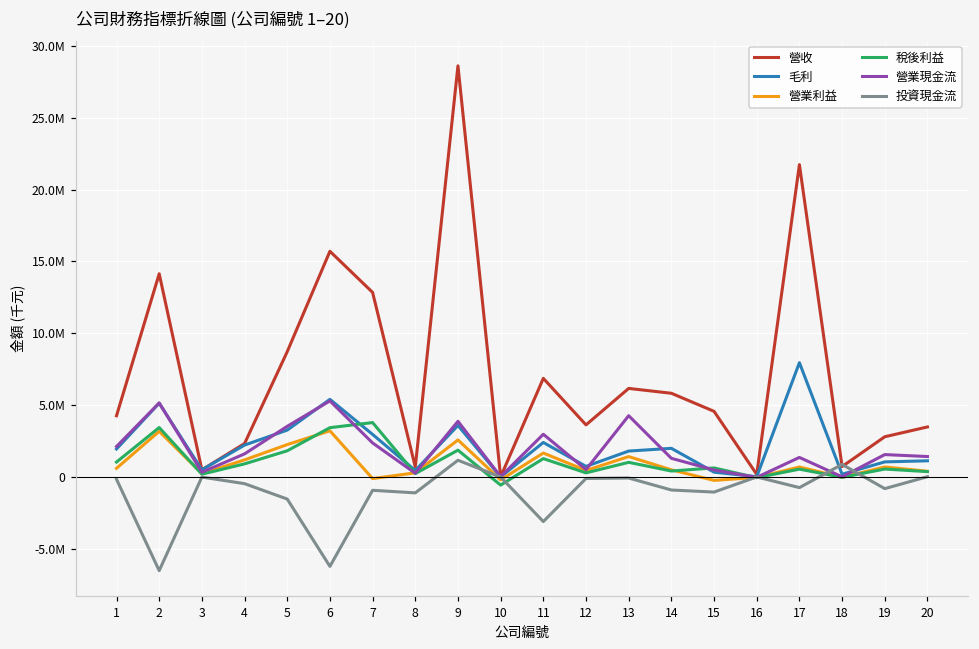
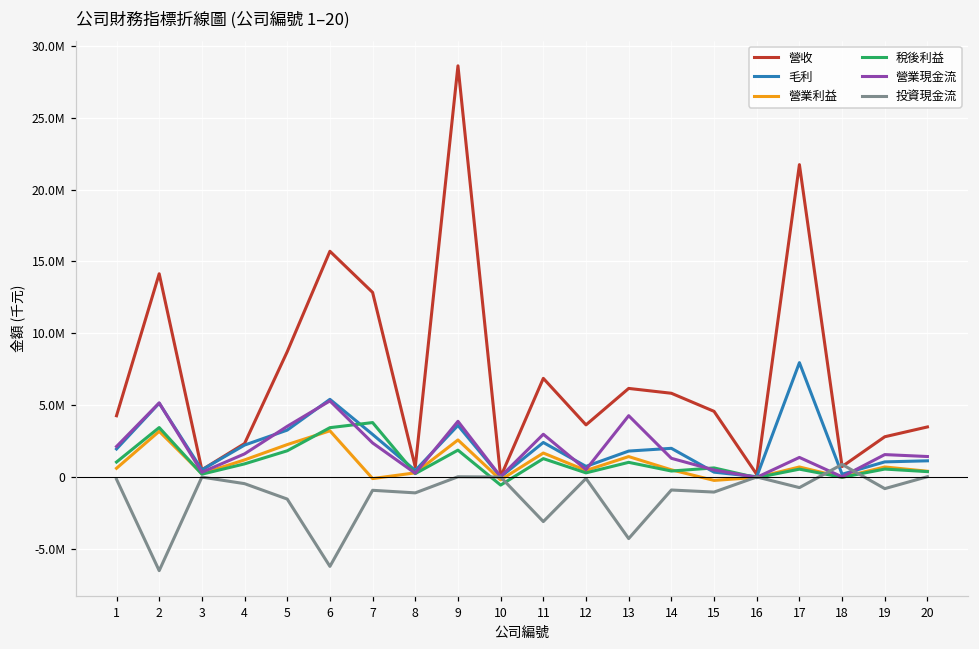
投資現金流, 9: 1200000 -> 0
投資現金流, 13: -100000 -> -4300000
